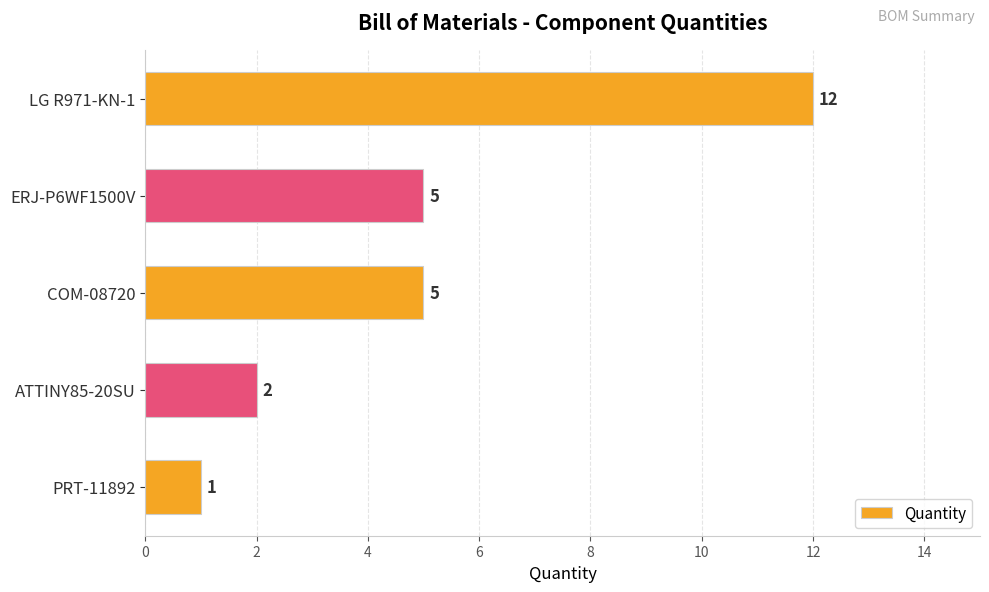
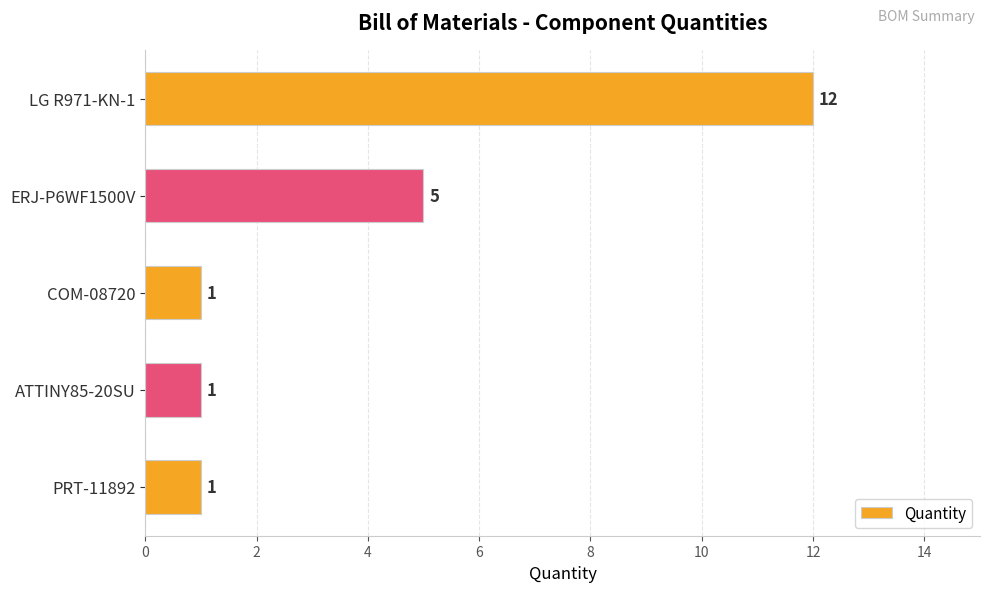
COM-08720: 5 -> 1
ATTINY85-20SU: 2 -> 1
